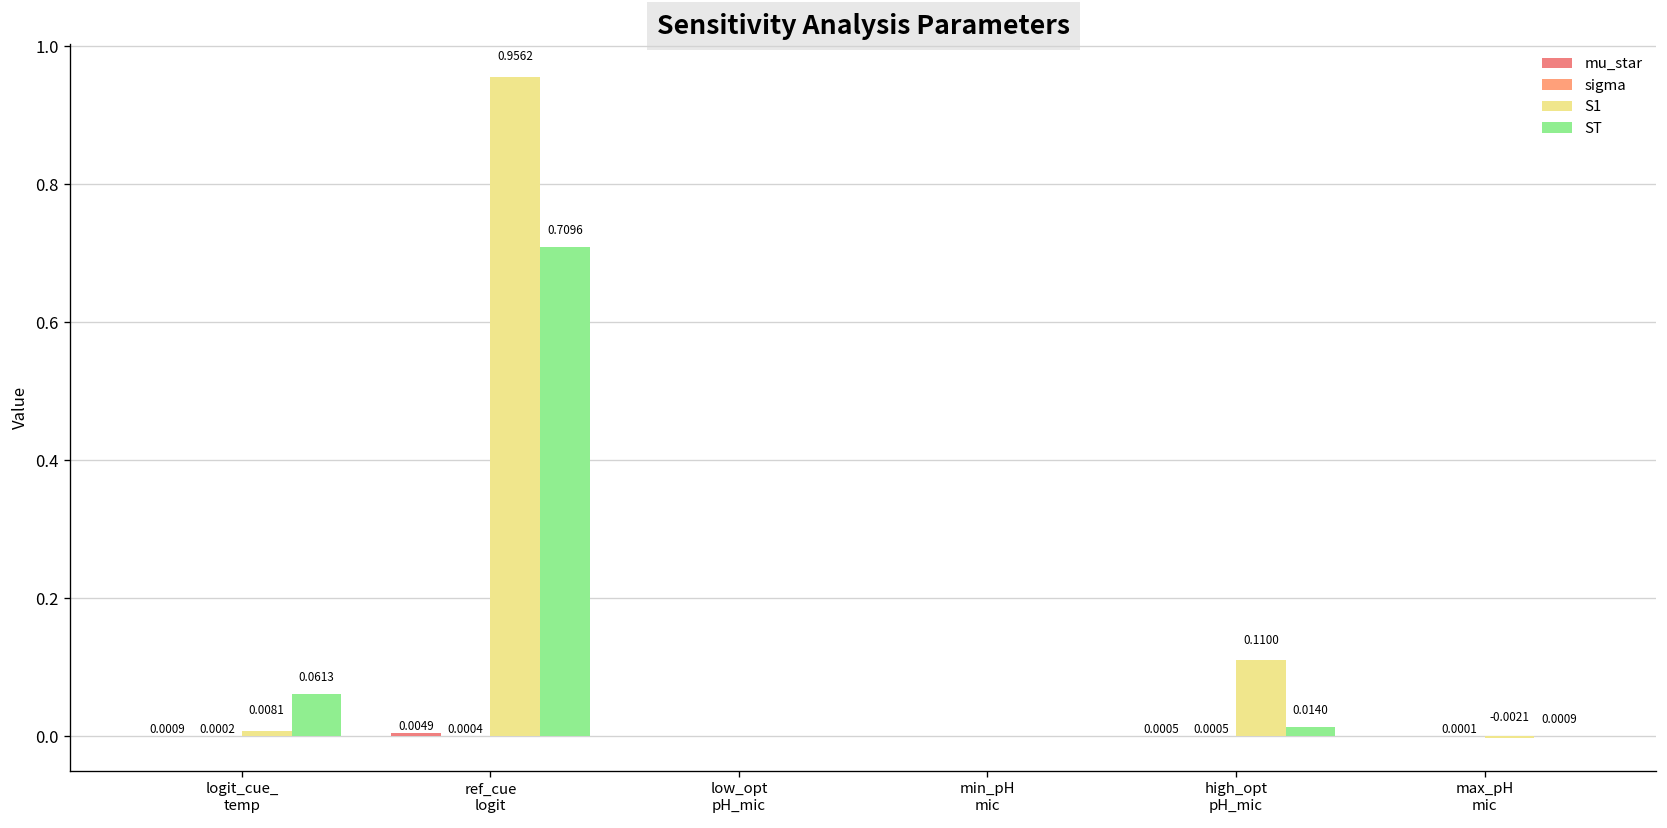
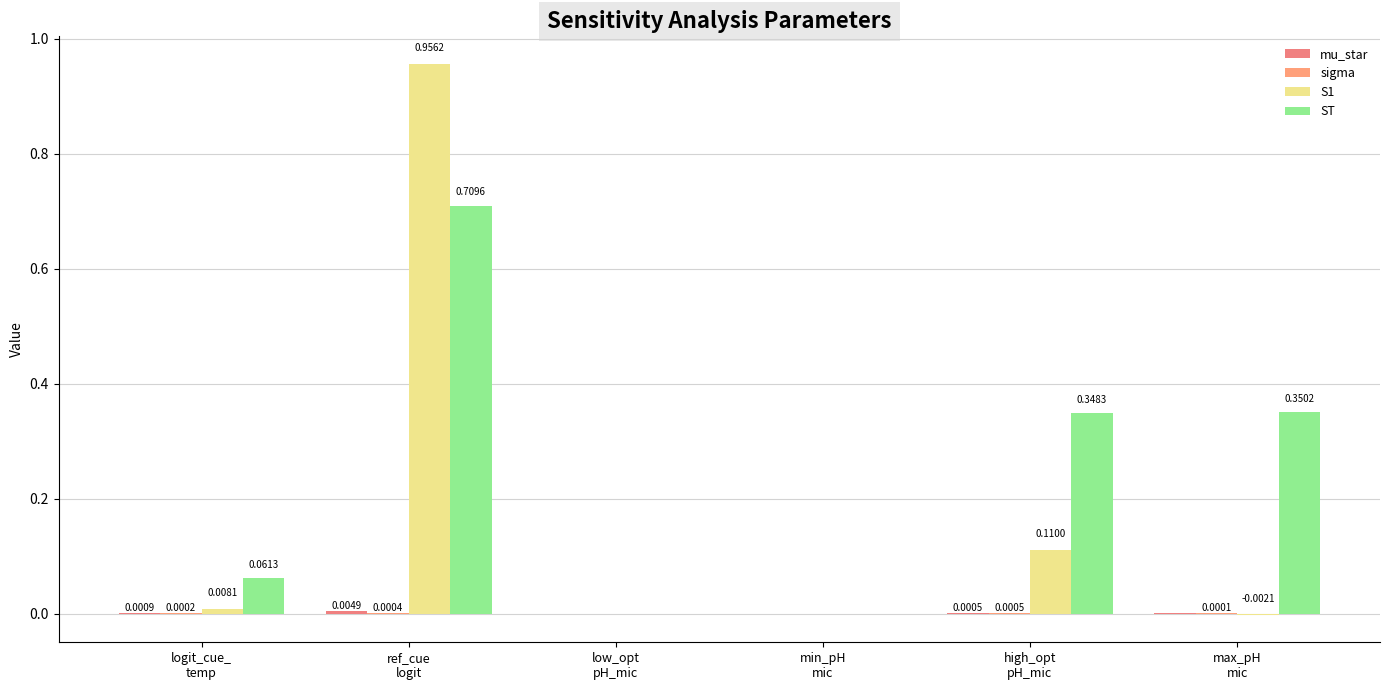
ST, high_opt pH_mic: 0.0140 -> 0.3483
ST, max_pH mic: 0.0009 -> 0.3502
